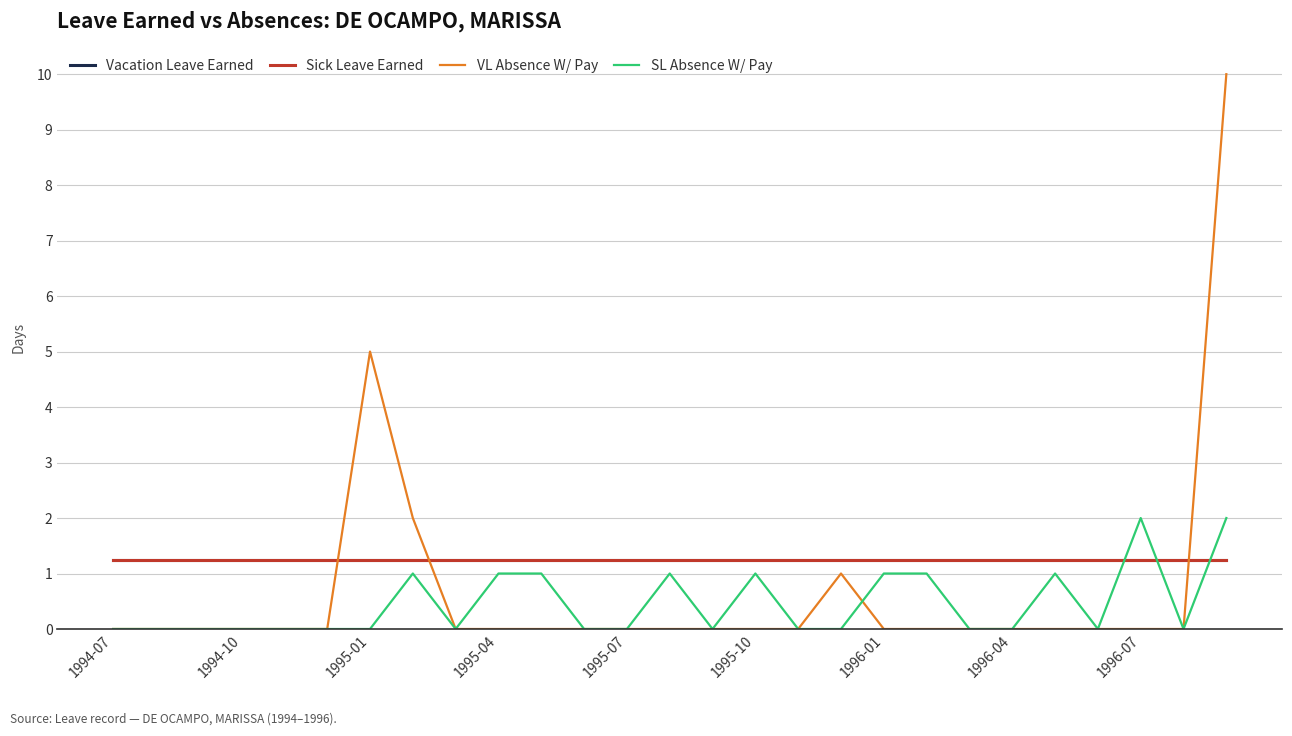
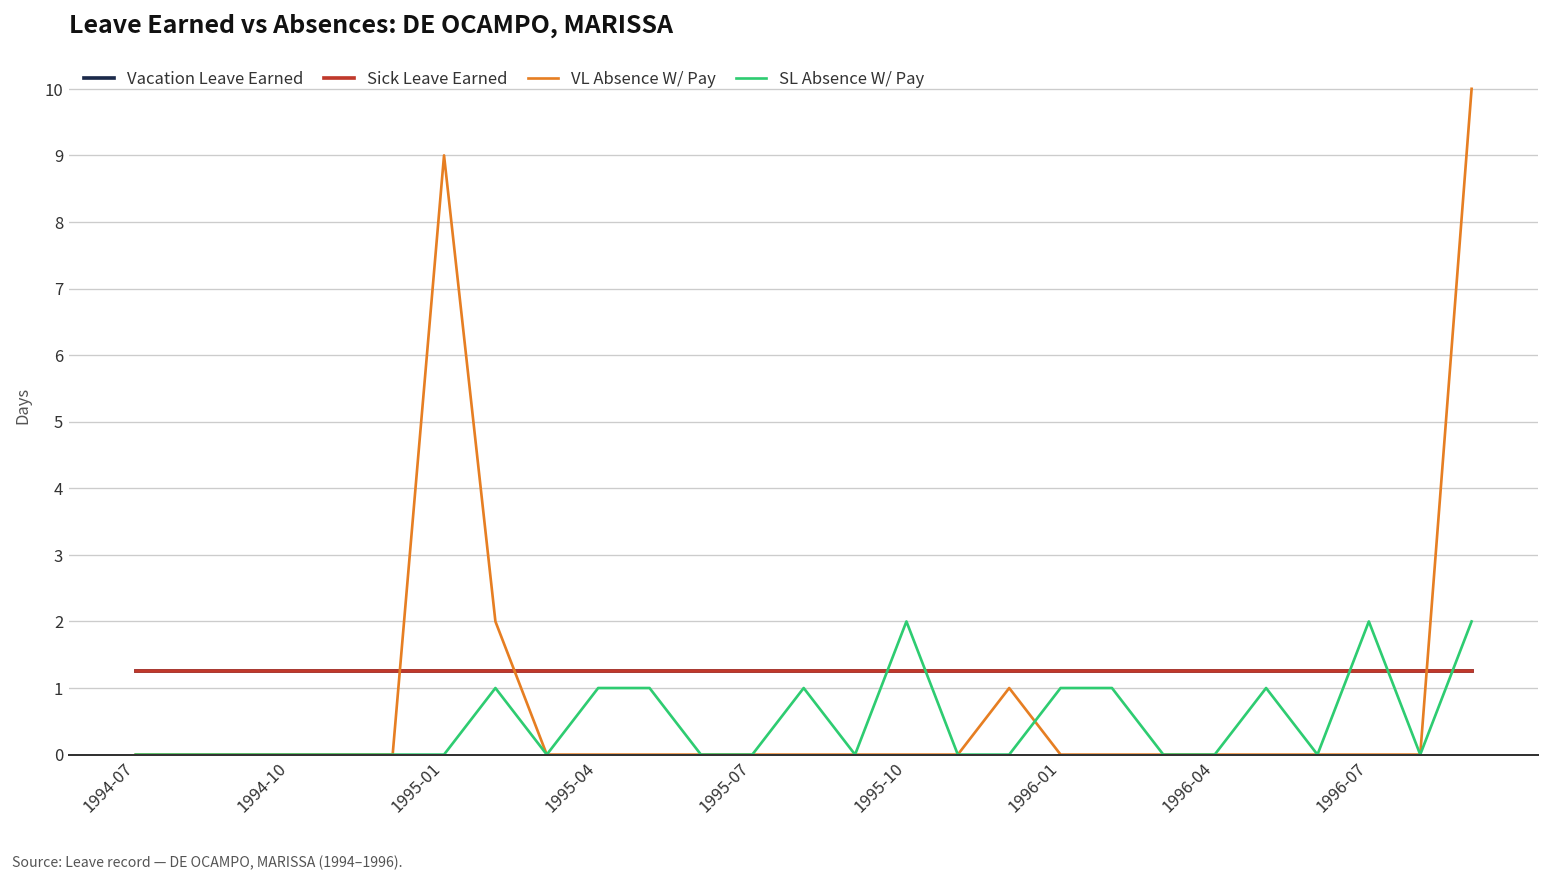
VL Absence W/ Pay, 1995-01: 5 -> 9
SL Absence W/ Pay, 1995-10: 1 -> 2
